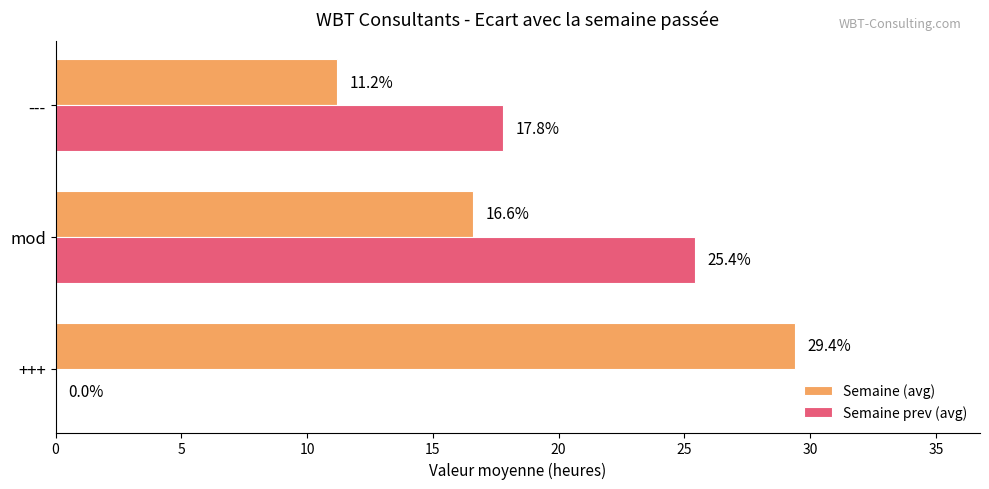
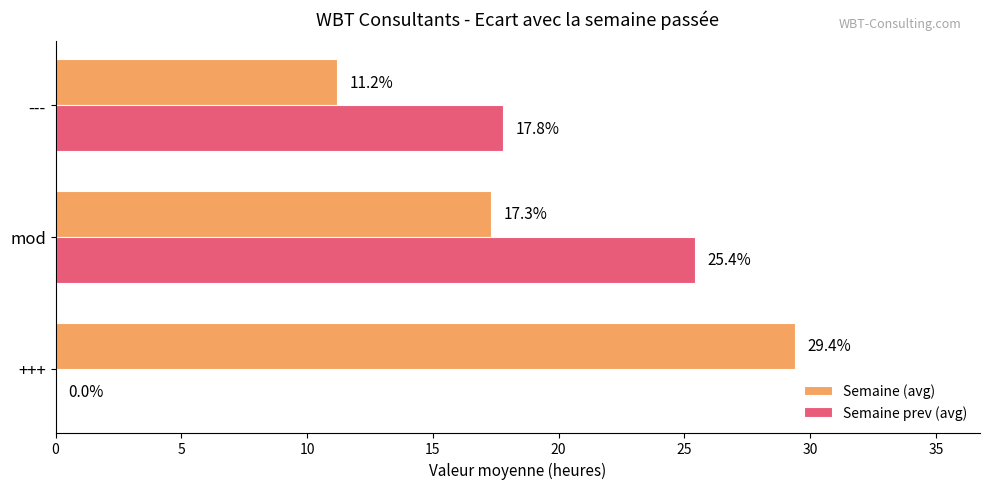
Semaine (avg), mod: 16.6% -> 17.3%
